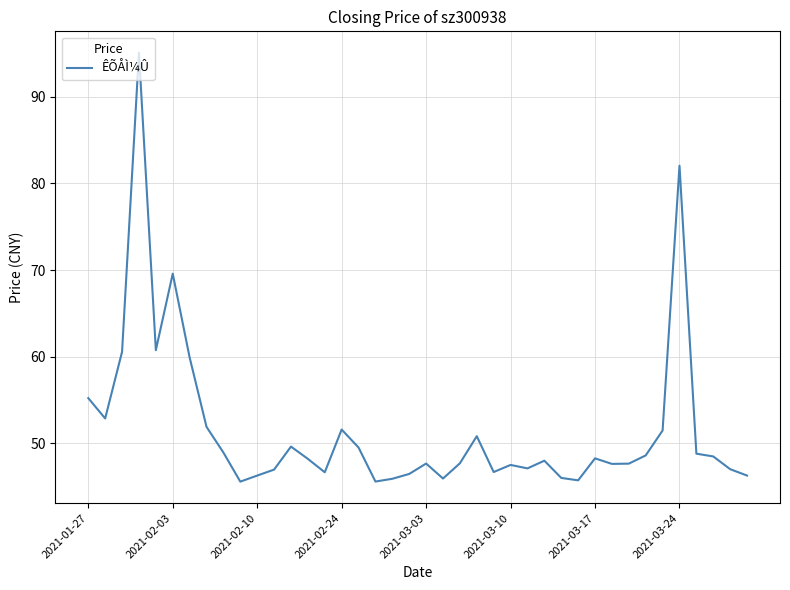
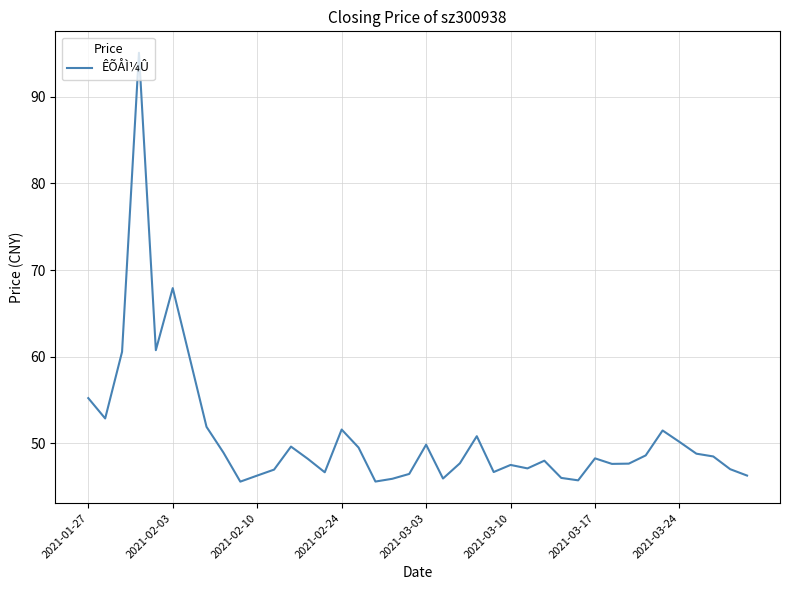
2021-02-03: 70 -> 68
2021-03-03: 48 -> 50
2021-03-24: 82 -> 50
